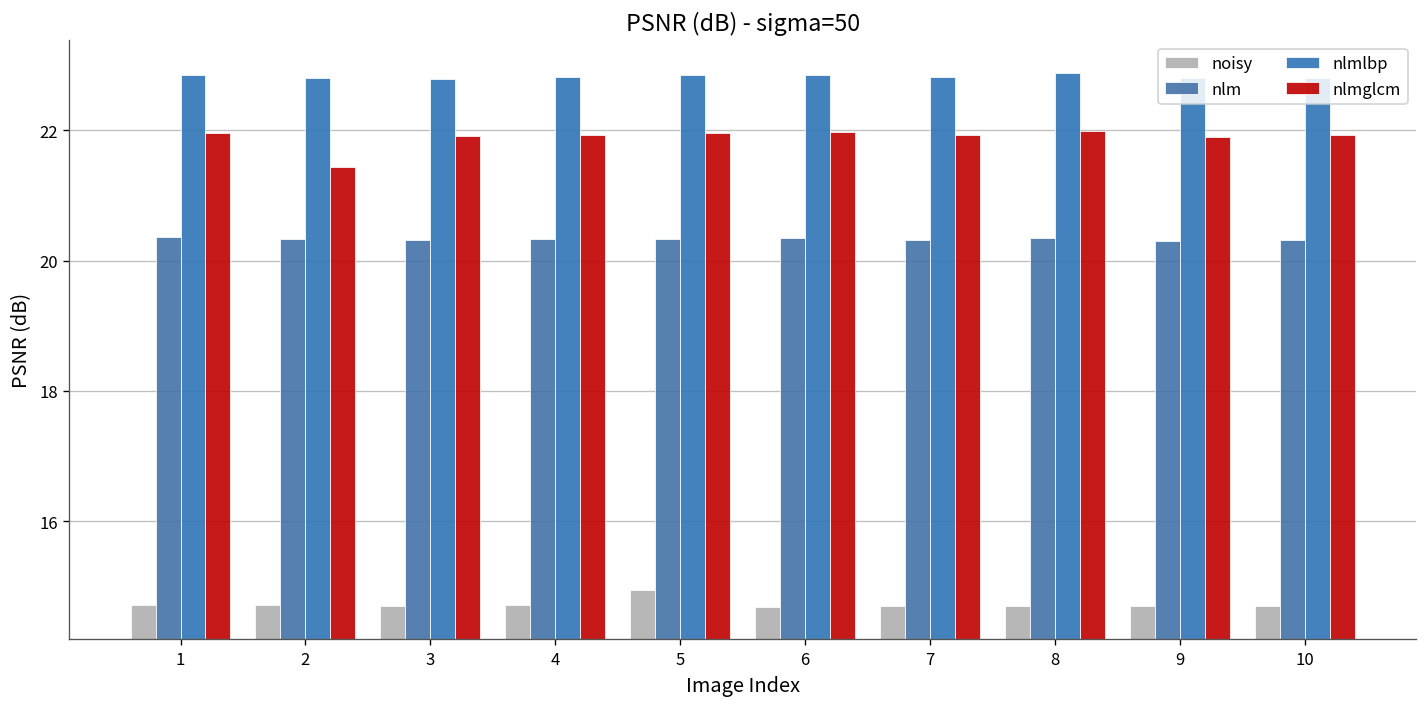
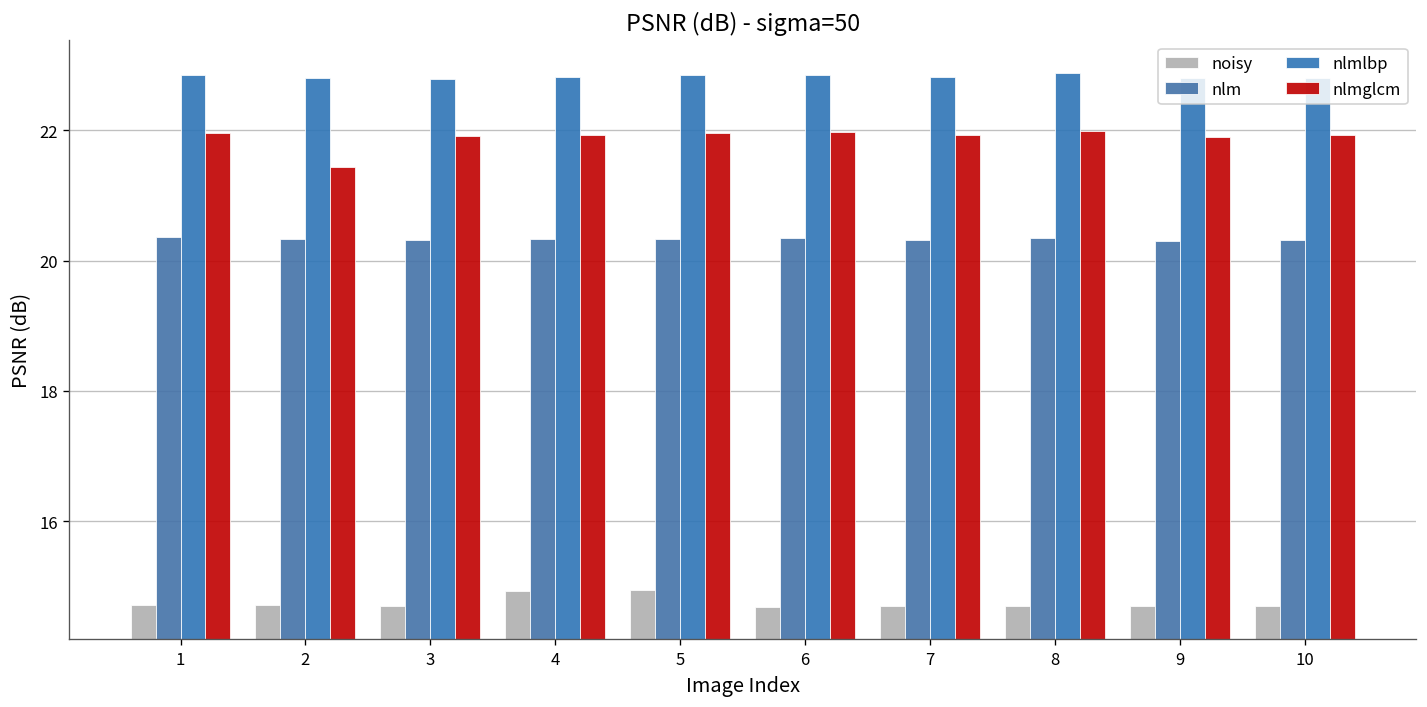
noisy, 4: 14.7 -> 14.9
